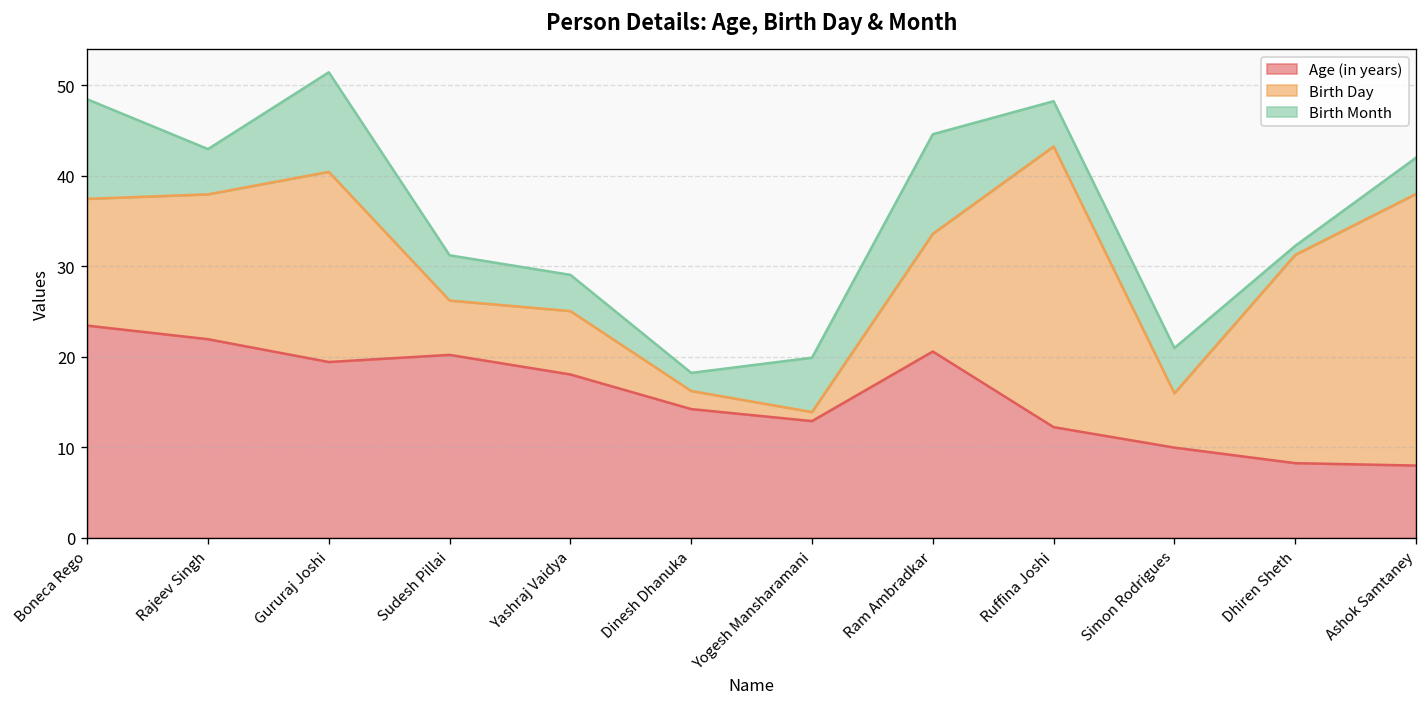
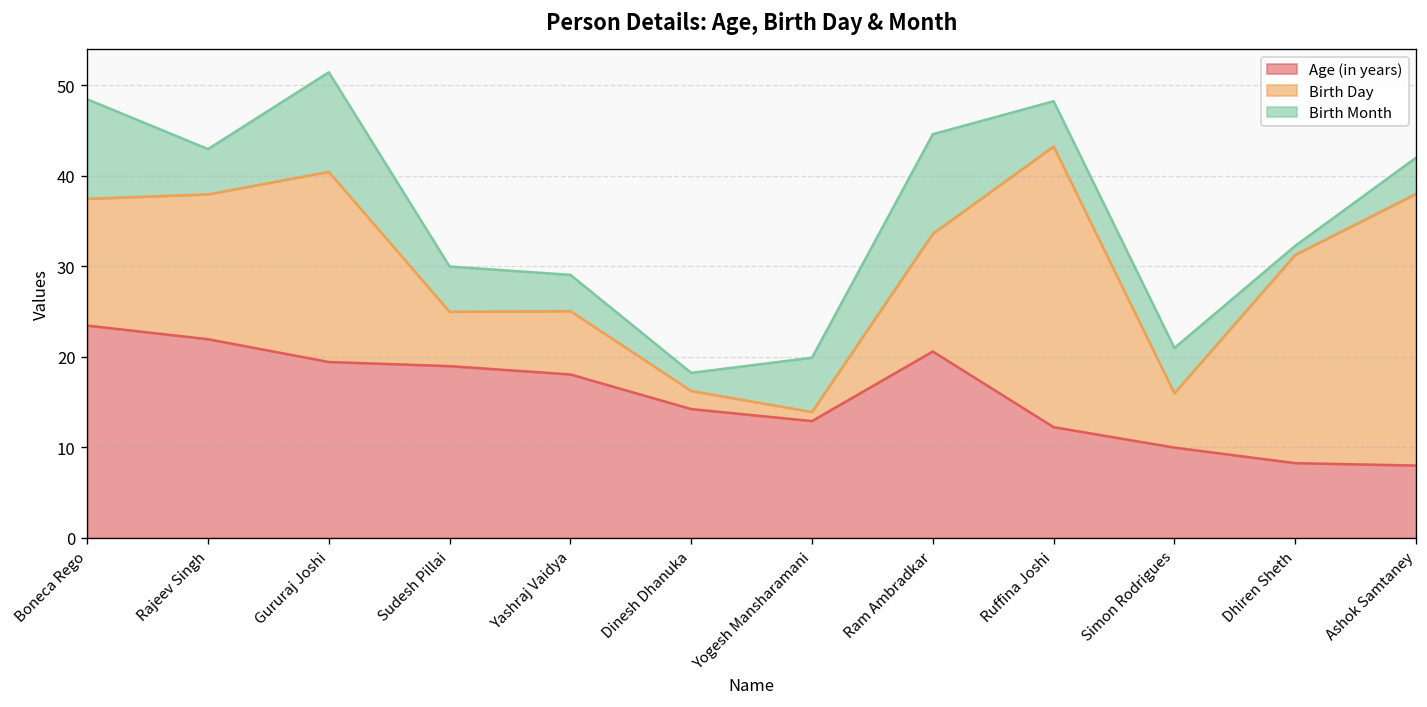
Age (in years), Sudesh Pillai: 20 -> 19
